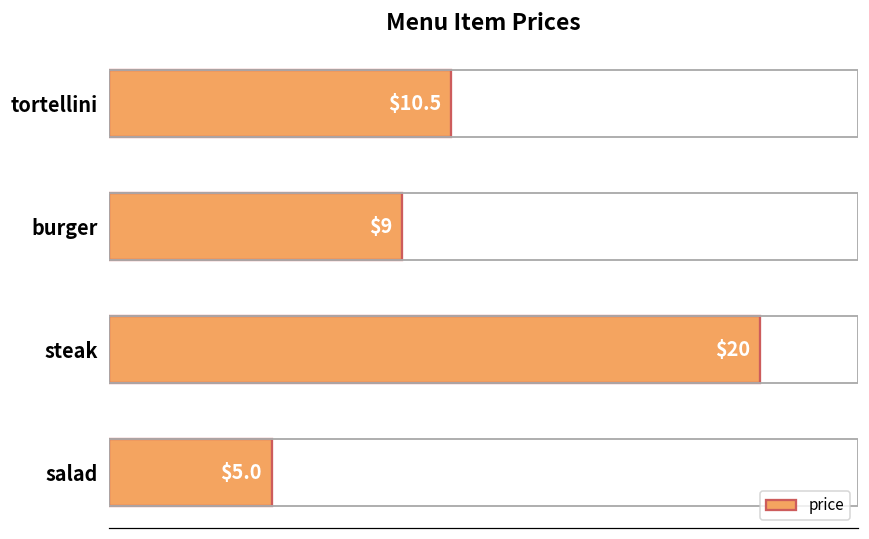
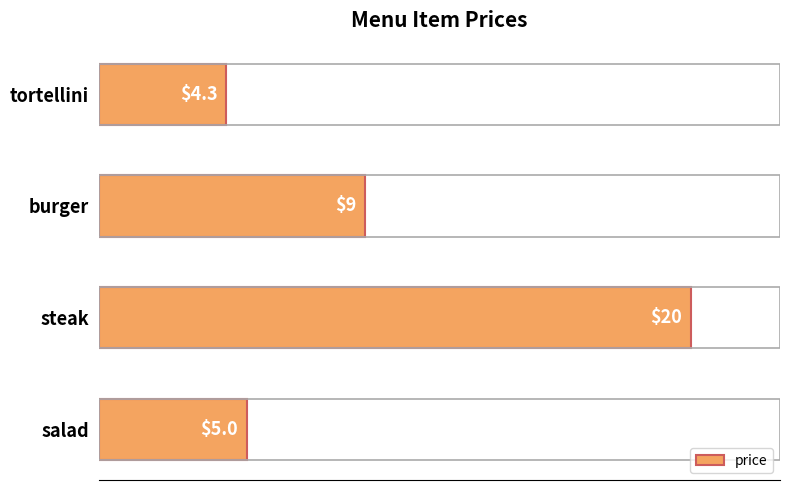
tortellini: $10.5 -> $4.3
